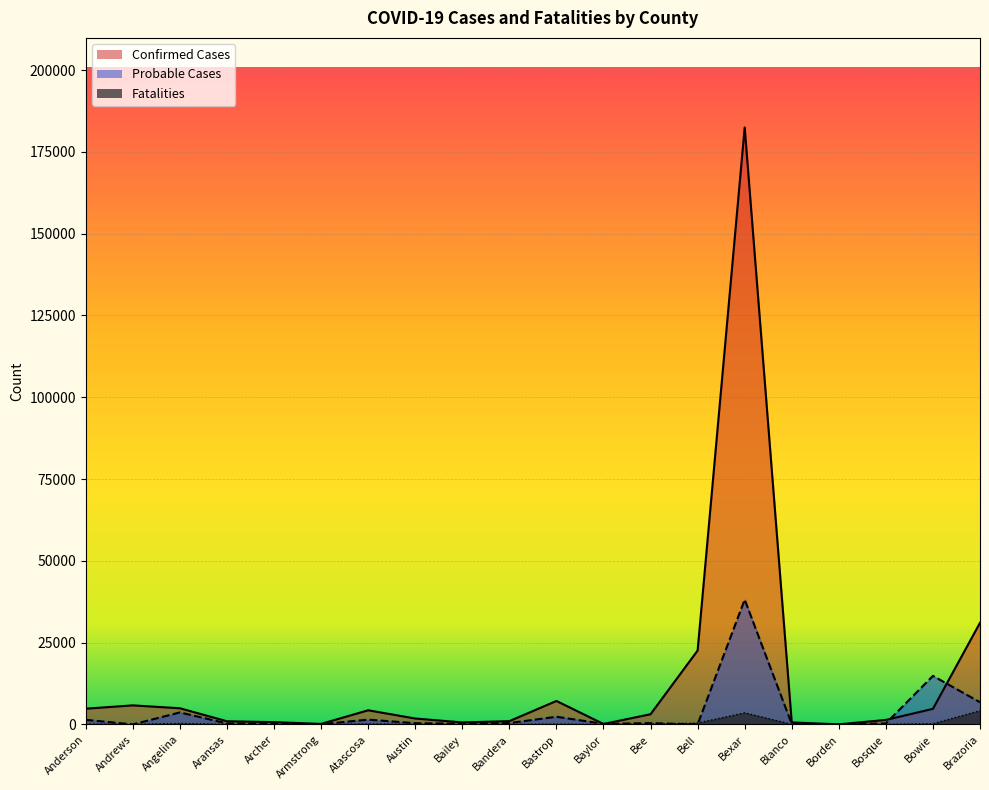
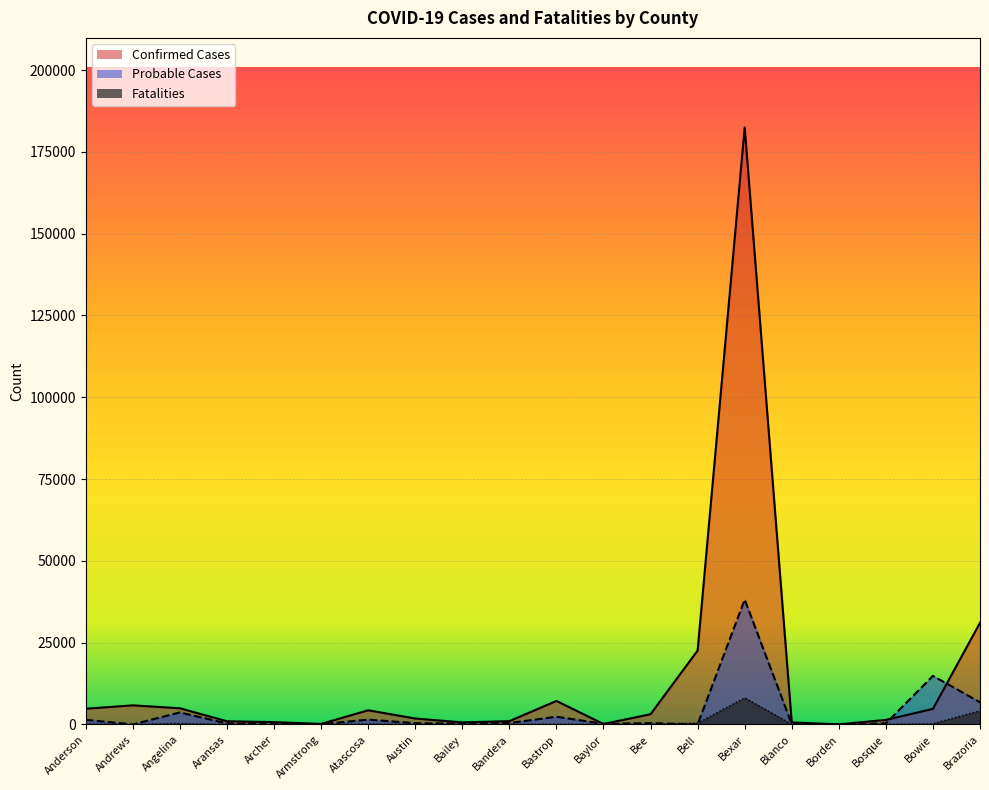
Fatalities, Bexar: 4000 -> 8000
